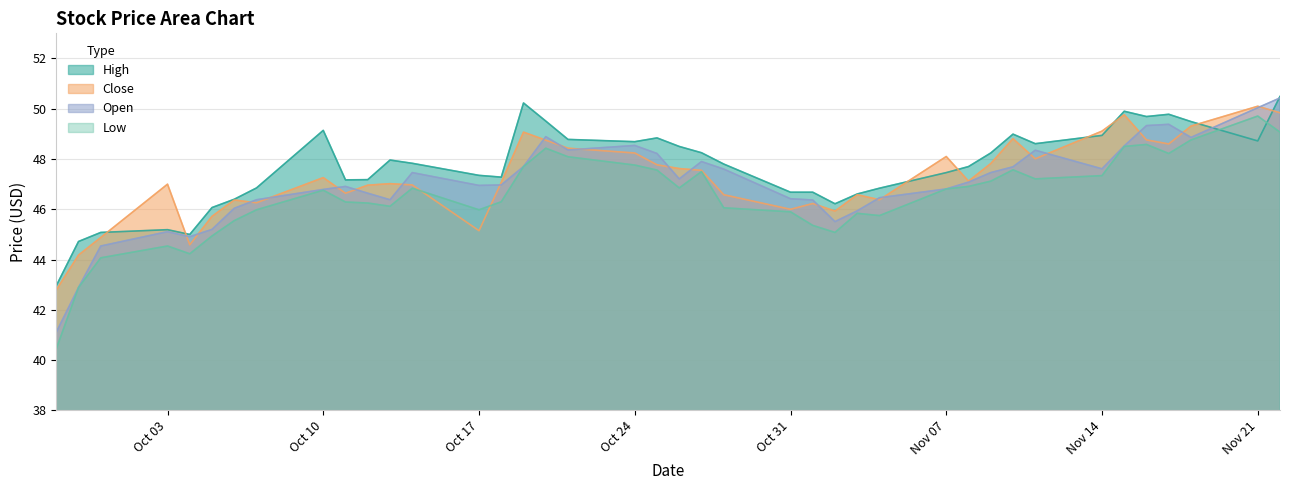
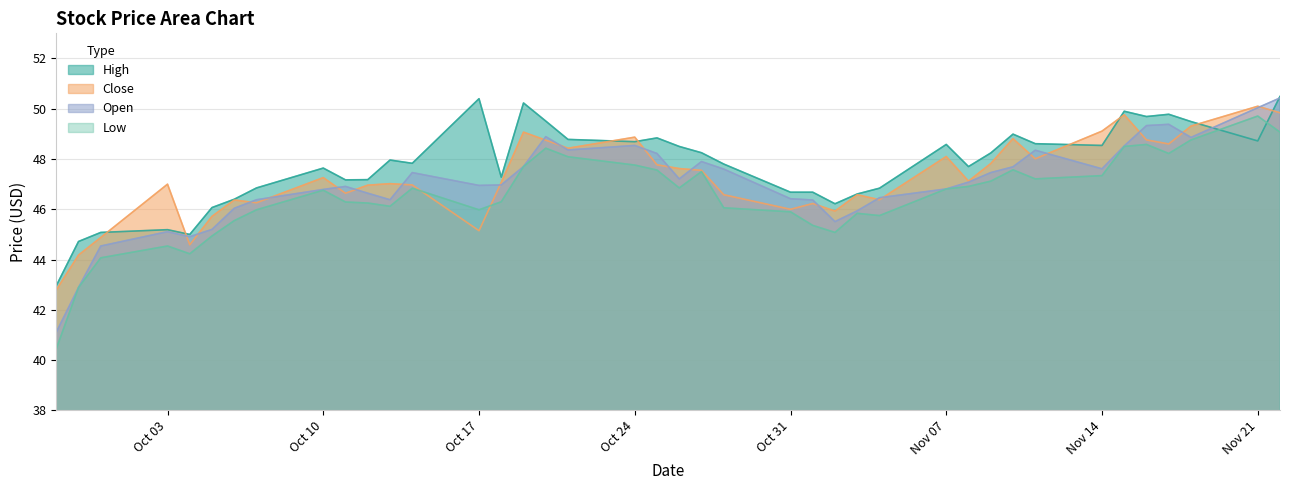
High, Oct 10: 49.1 -> 47.6
High, Oct 17: 47.4 -> 50.4
Close, Oct 24: 48.2 -> 48.9
High, Nov 07: 47.5 -> 48.6
High, Nov 14: 48.9 -> 48.5
